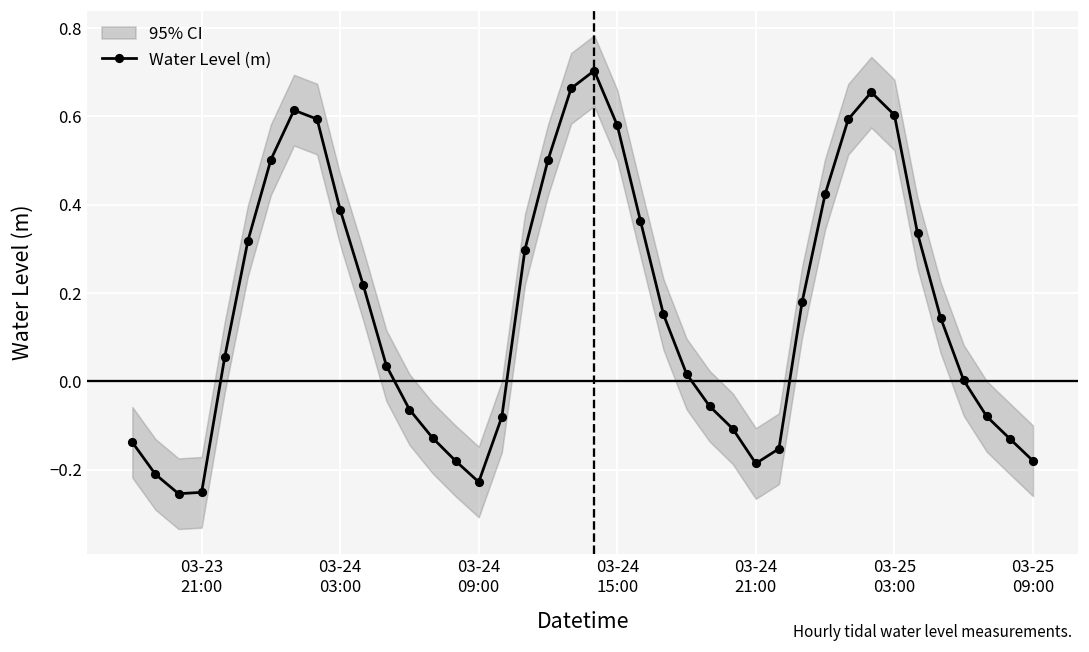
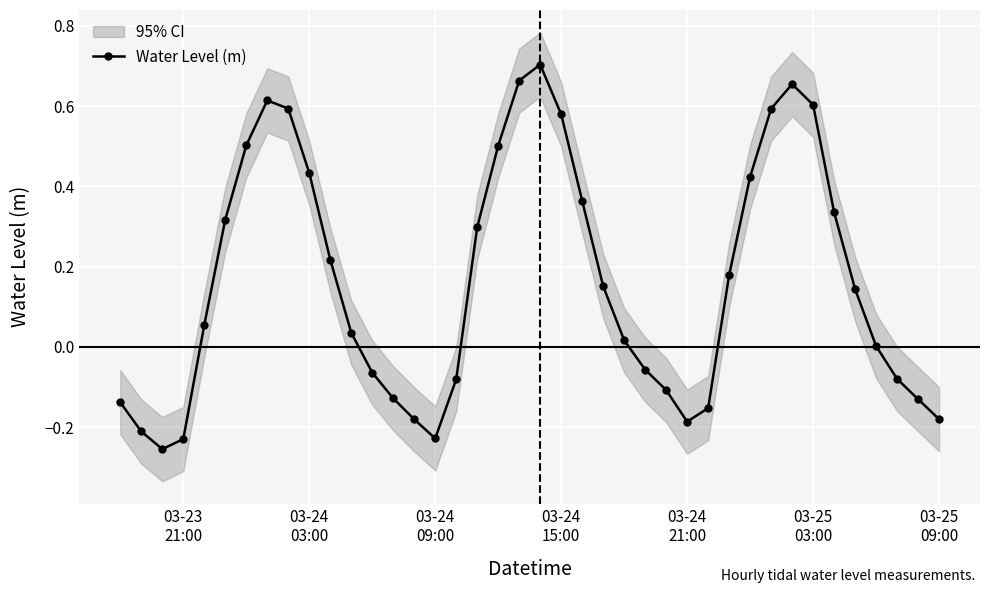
Water Level (m), 03-23 21:00: -0.25 -> -0.23
Water Level (m), 03-24 03:00: 0.39 -> 0.43
